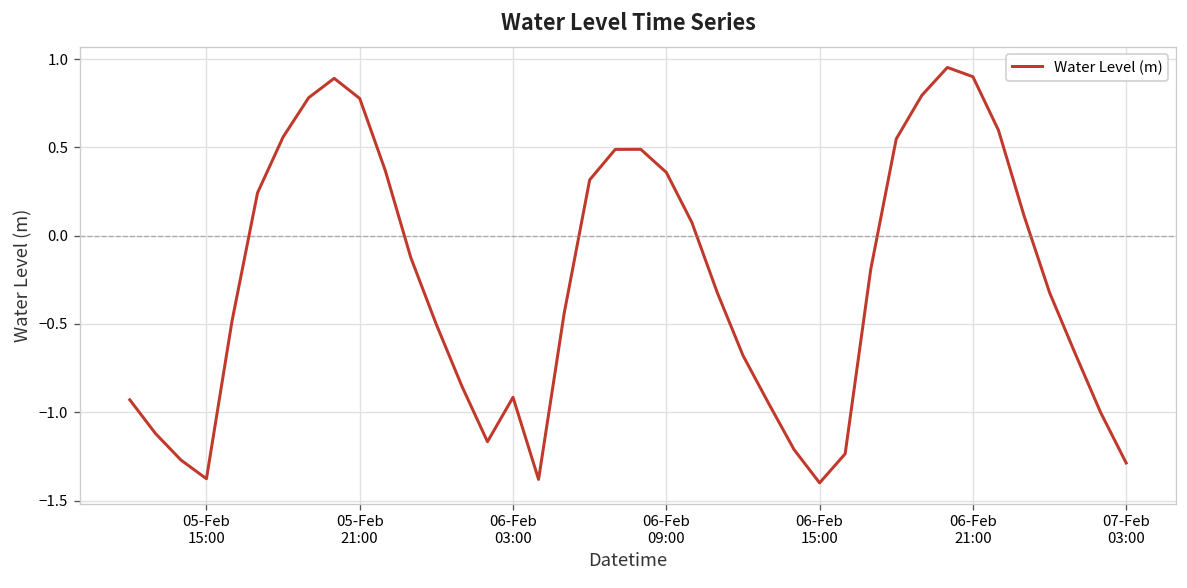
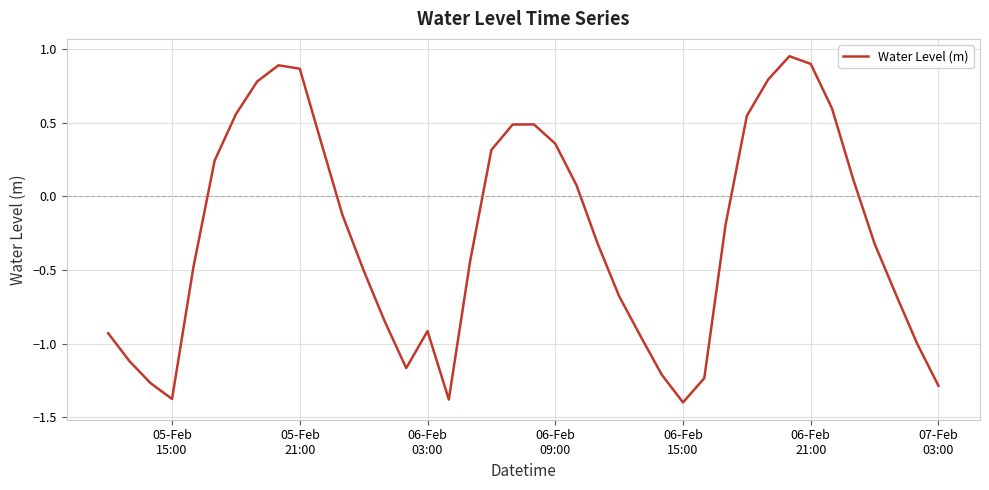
05-Feb 21:00: 0.78 -> 0.87
